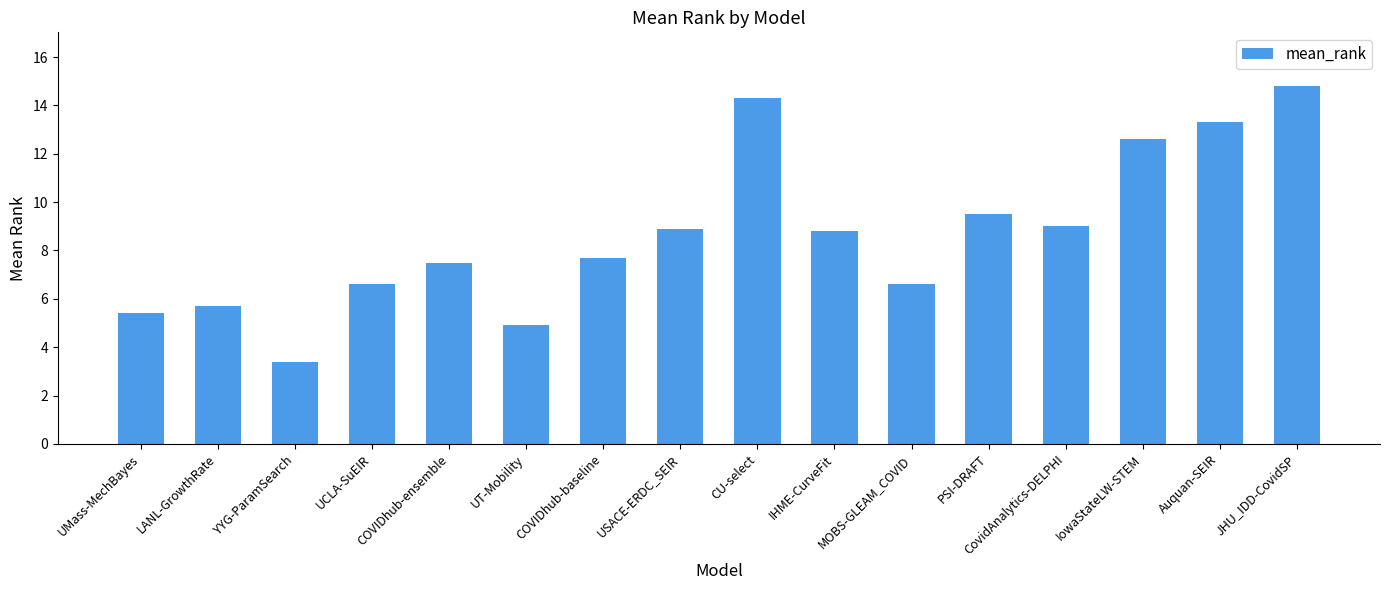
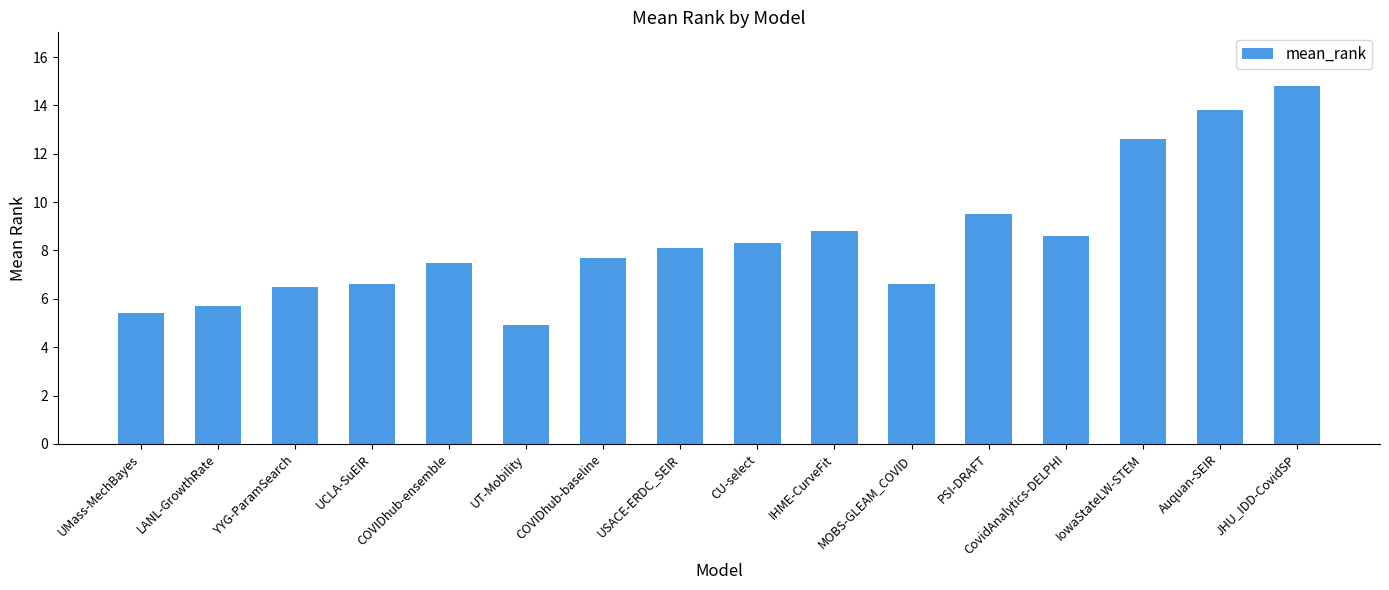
YYG-ParamSearch: 3.4 -> 6.5
USACE-ERDC_SEIR: 8.9 -> 8.1
CU-select: 14.3 -> 8.3
CovidAnalytics-DELPHI: 9.0 -> 8.6
Auquan-SEIR: 13.3 -> 13.8
